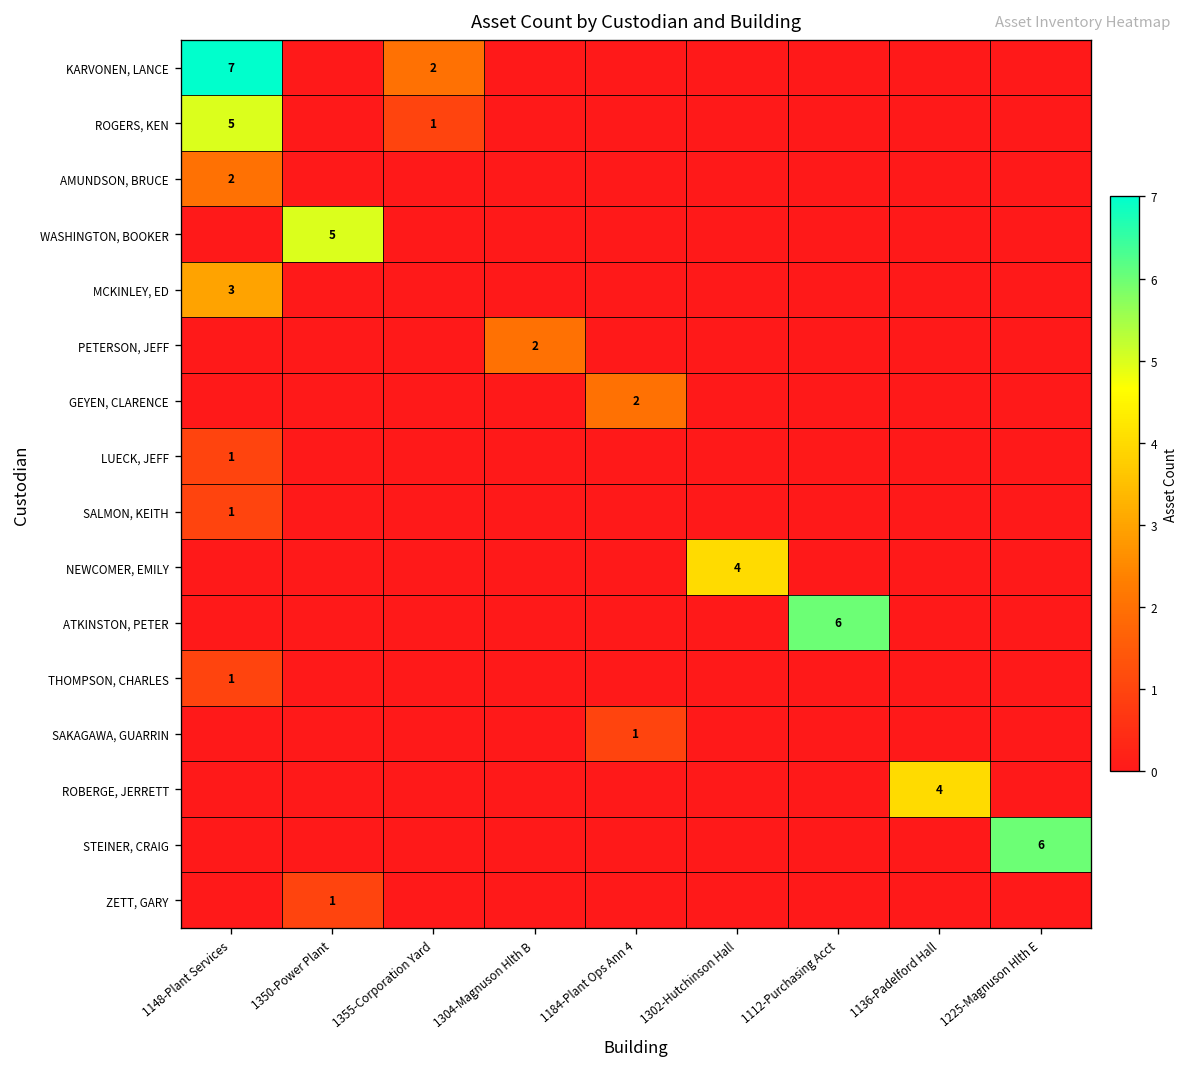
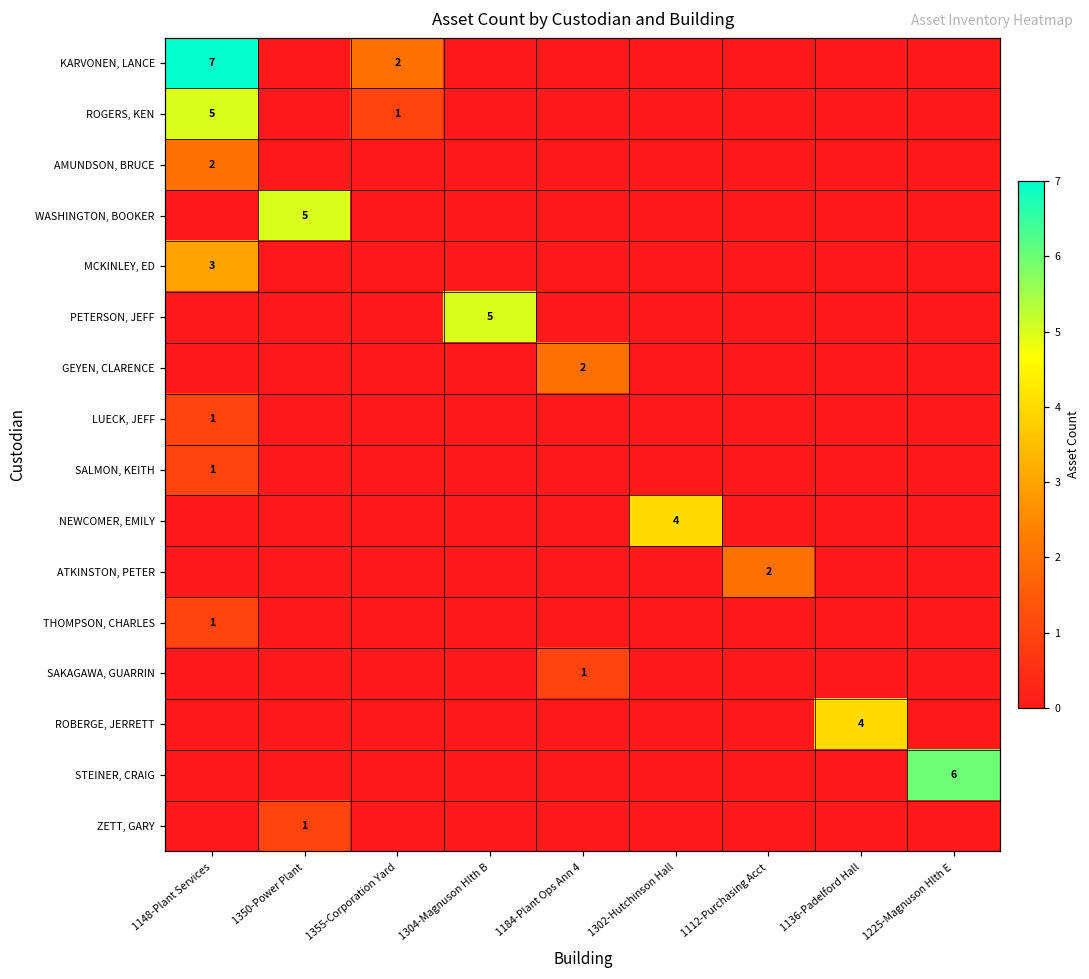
PETERSON, JEFF, 1304-Magnuson Hlth B: 2 -> 5
ATKINSTON, PETER, 1112-Purchasing Acct: 6 -> 2
